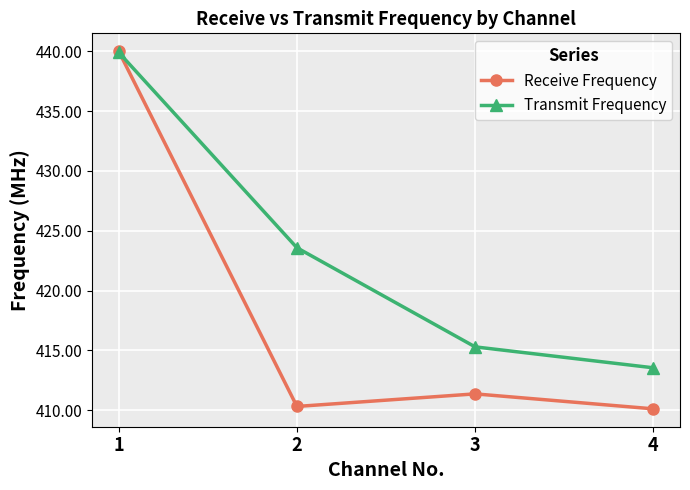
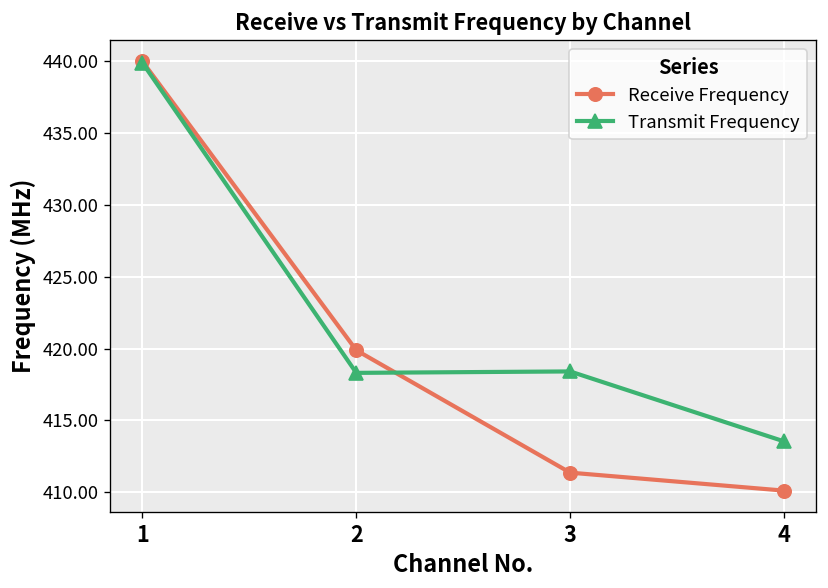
Receive Frequency, 2: 410.3 -> 419.9
Transmit Frequency, 2: 423.6 -> 418.3
Transmit Frequency, 3: 415.3 -> 418.4
